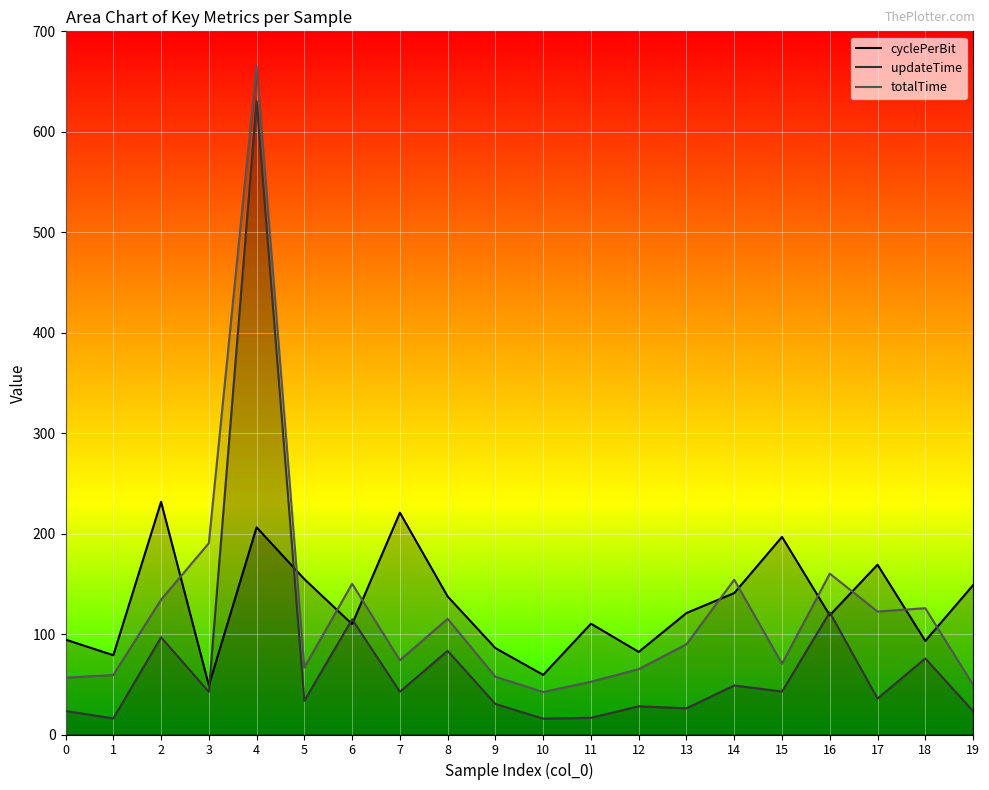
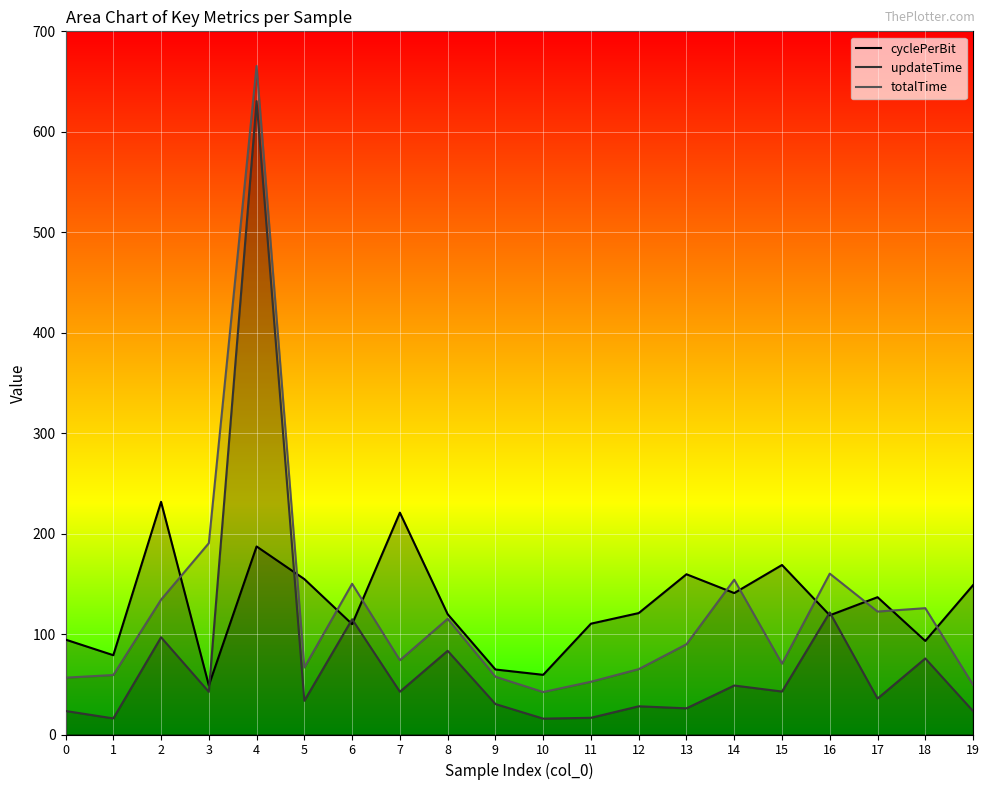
cyclePerBit, 4: 206 -> 187
cyclePerBit, 8: 137 -> 120
cyclePerBit, 9: 86 -> 65
cyclePerBit, 12: 82 -> 121
cyclePerBit, 13: 121 -> 160
cyclePerBit, 15: 197 -> 169
cyclePerBit, 17: 169 -> 137
